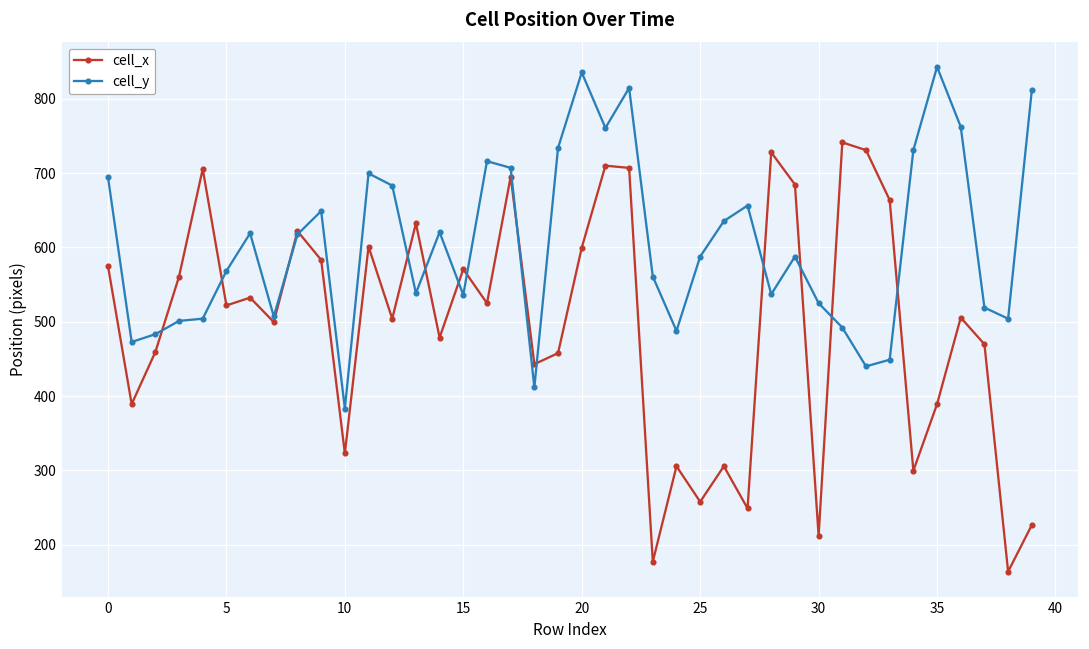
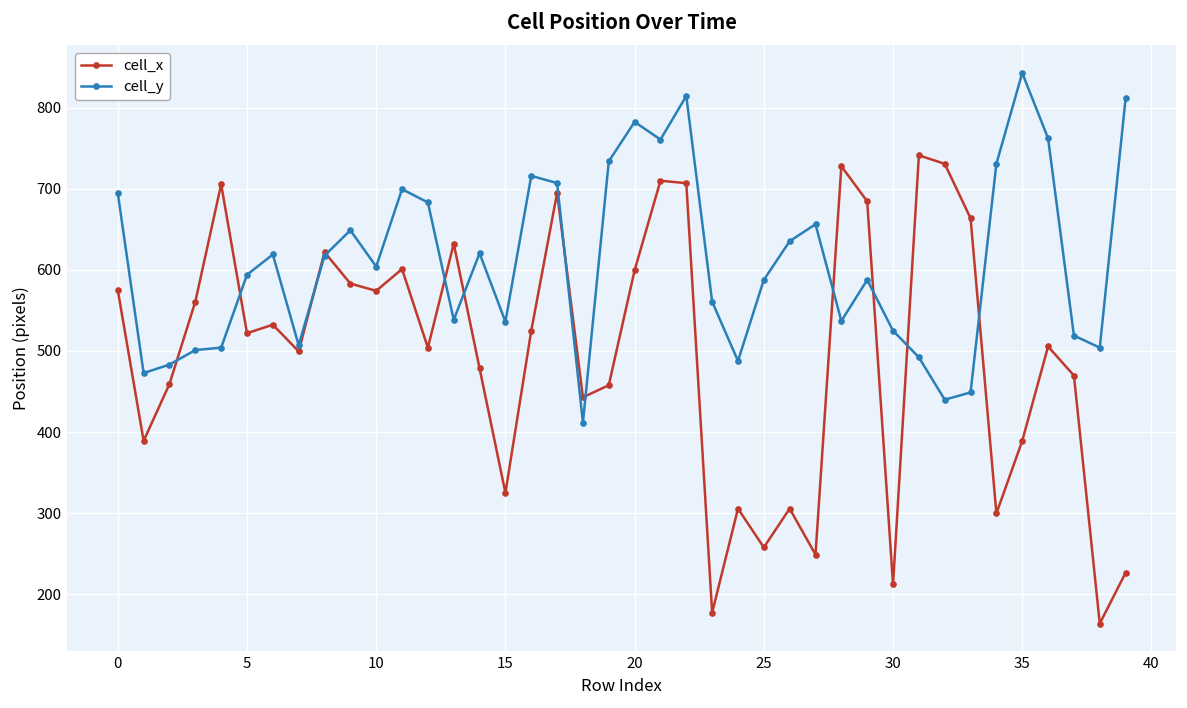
cell_y, 5: 570 -> 590
cell_x, 10: 320 -> 570
cell_y, 10: 380 -> 600
cell_x, 15: 570 -> 320
cell_y, 20: 840 -> 780
